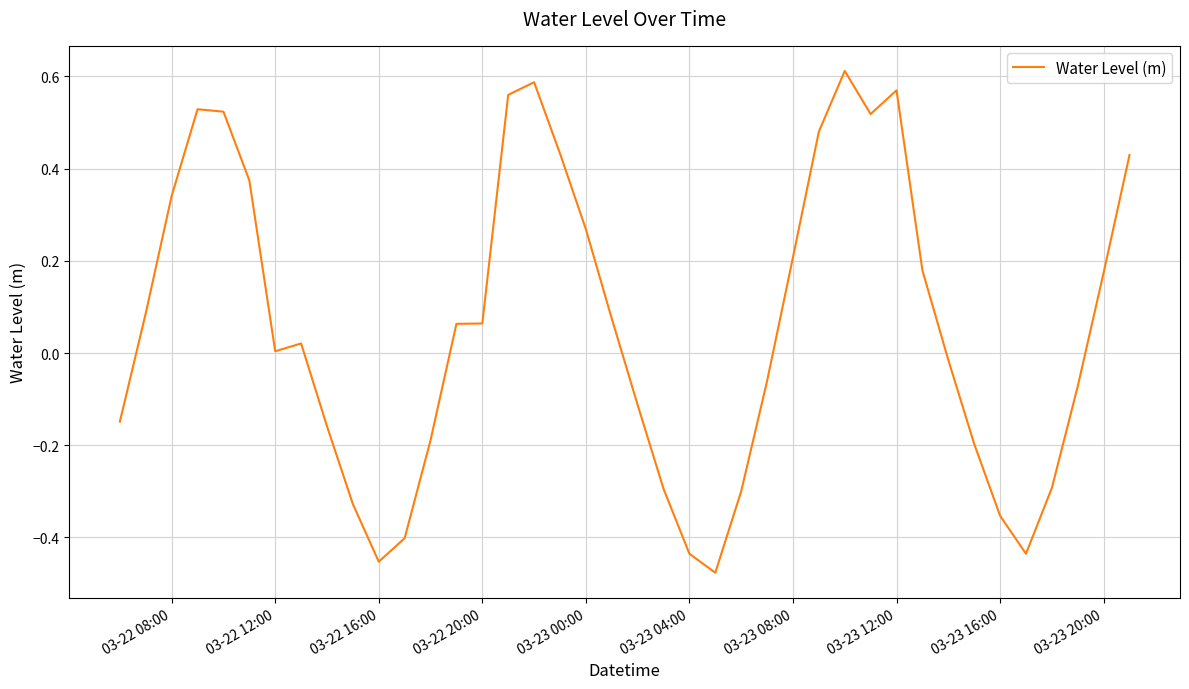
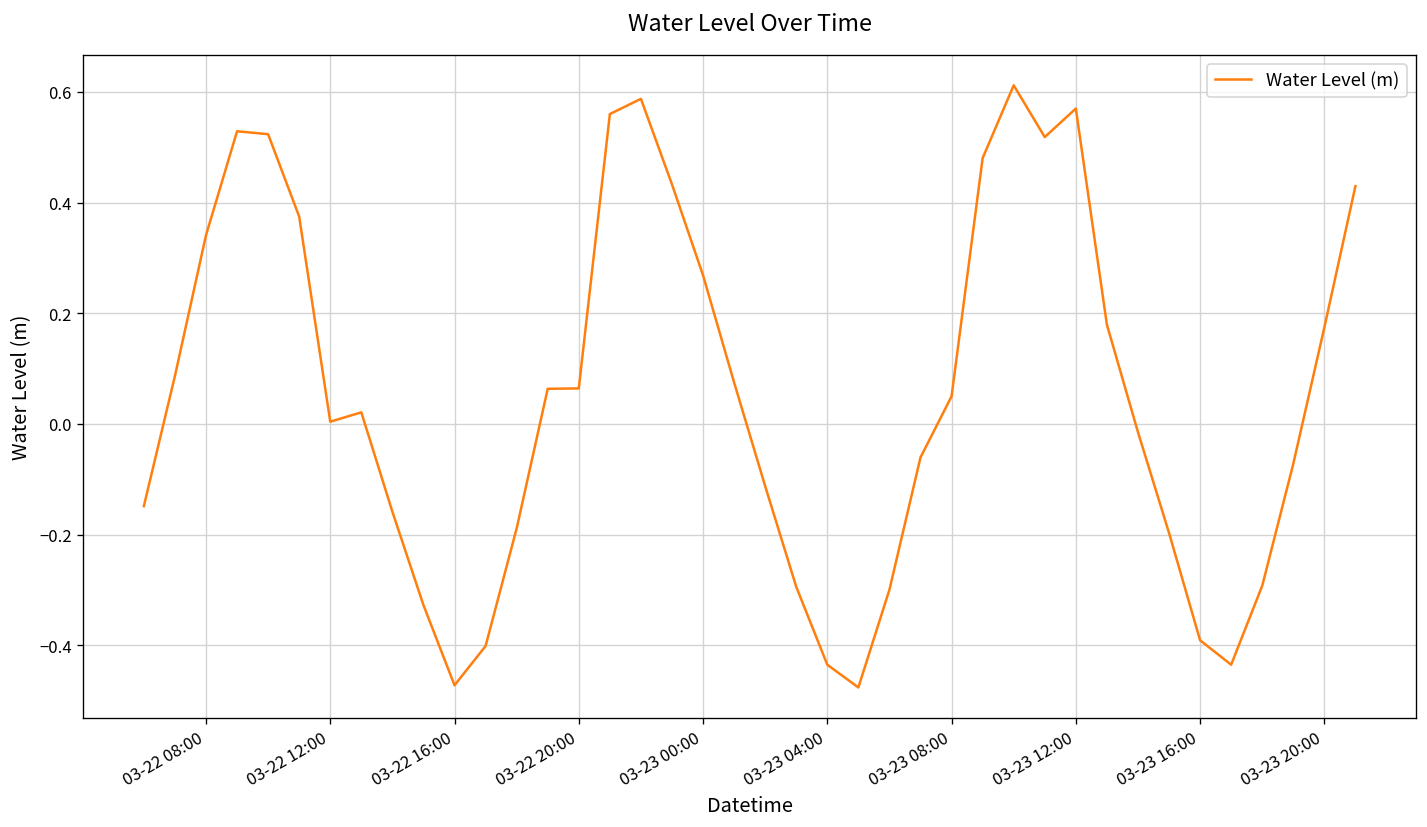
03-22 16:00: -0.45 -> -0.47
03-23 08:00: 0.21 -> 0.05
03-23 16:00: -0.35 -> -0.39
